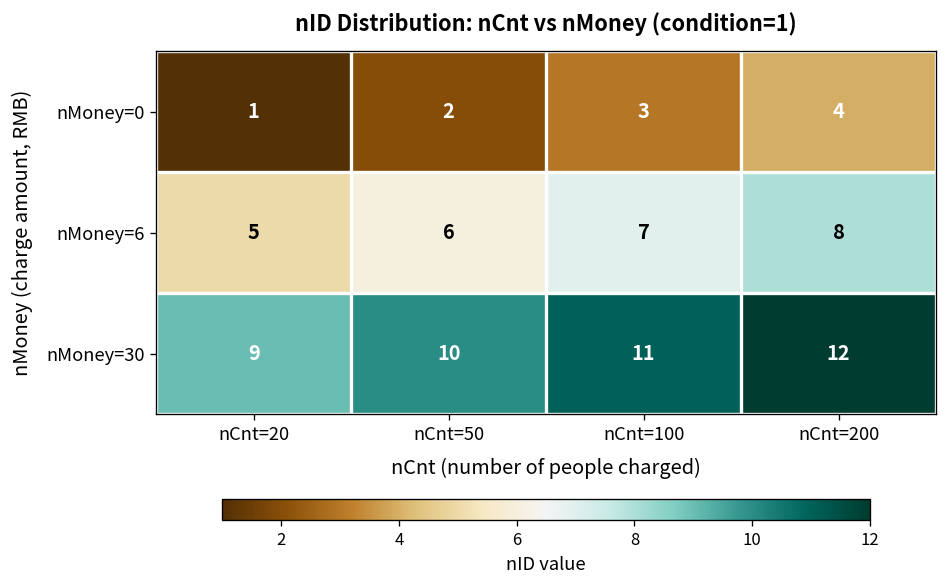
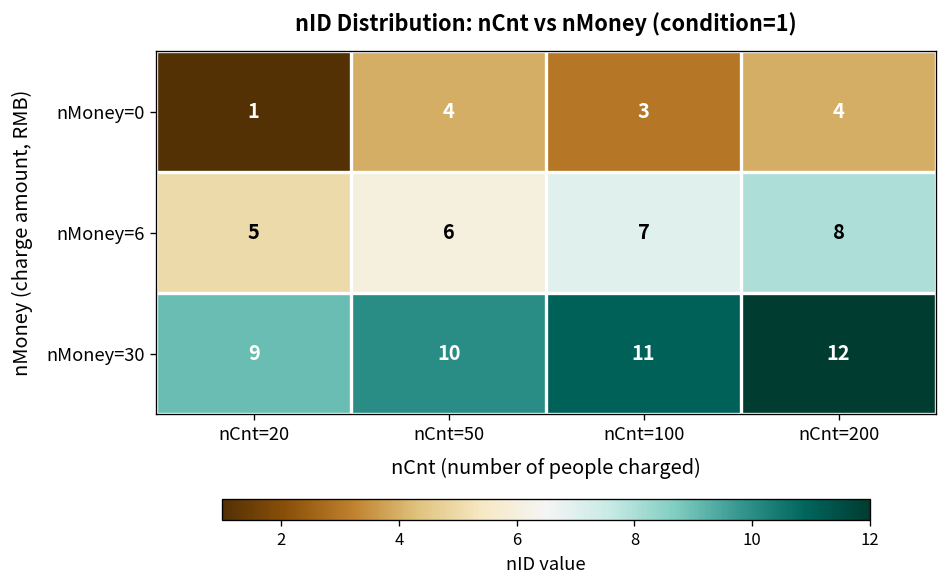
nMoney=0, nCnt=50: 2 -> 4
